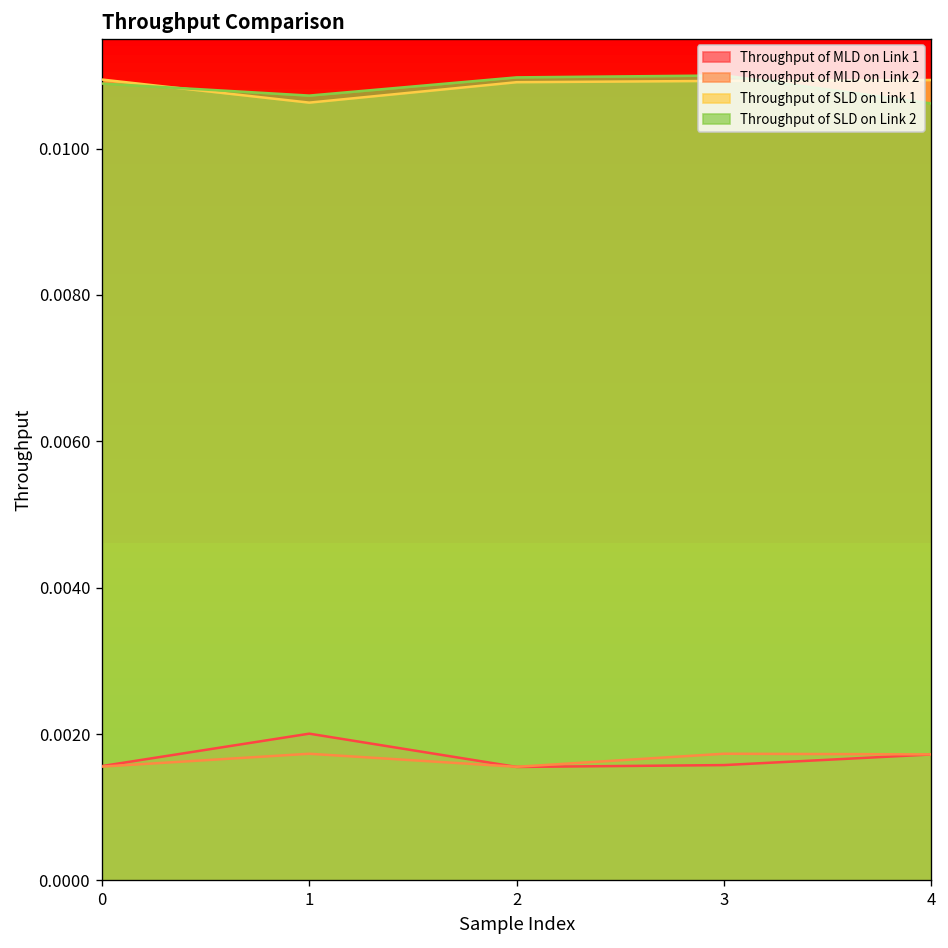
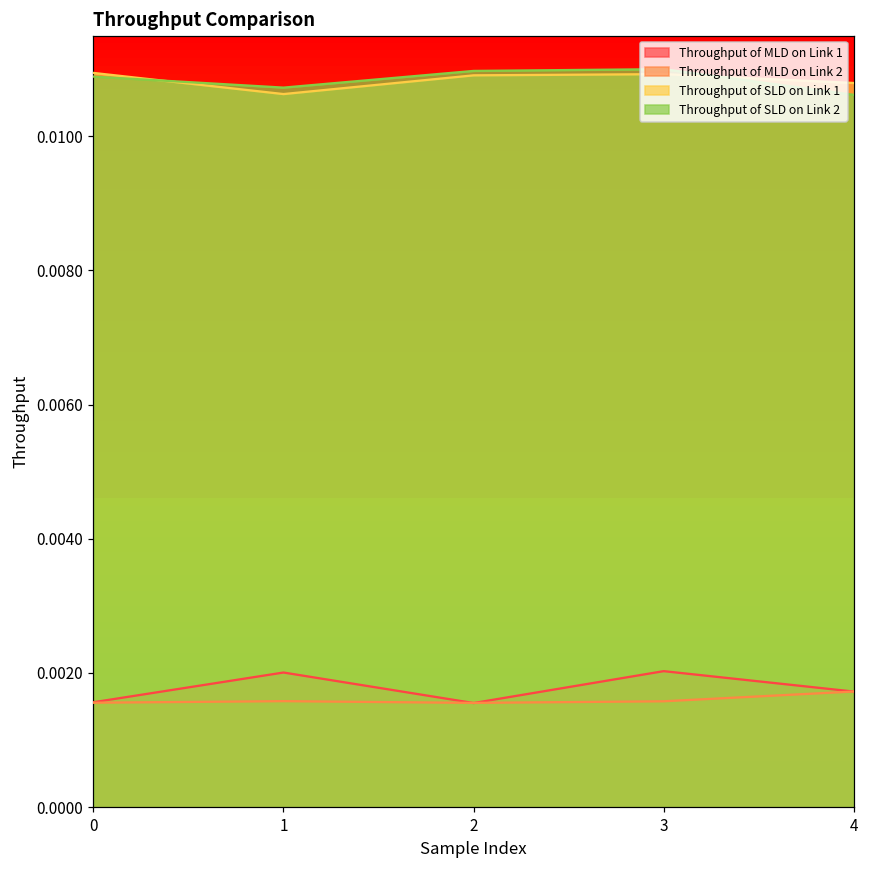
Throughput of MLD on Link 2, 1: 0.0017 -> 0.0016
Throughput of MLD on Link 1, 3: 0.0016 -> 0.0020
Throughput of MLD on Link 2, 3: 0.0017 -> 0.0016
Throughput of SLD on Link 1, 4: 0.0109 -> 0.0108
